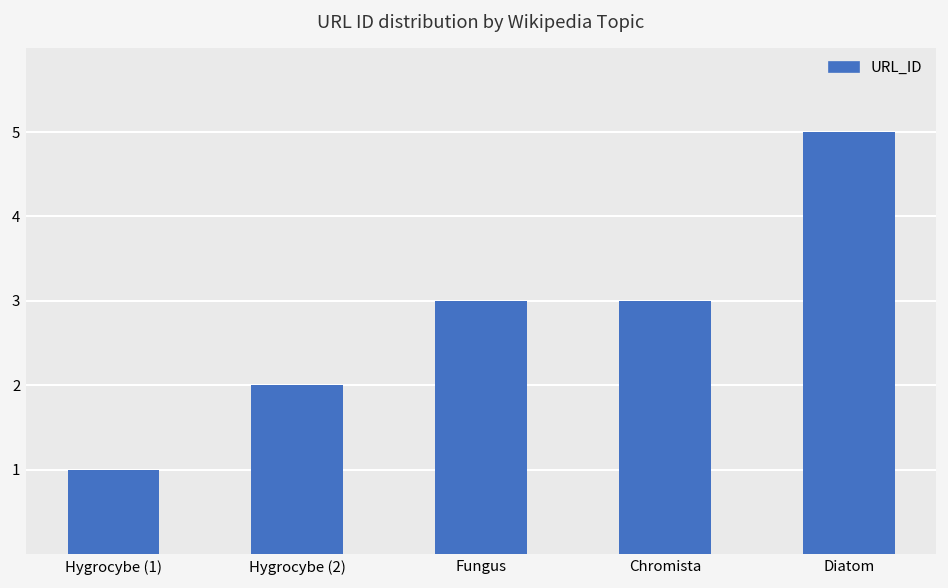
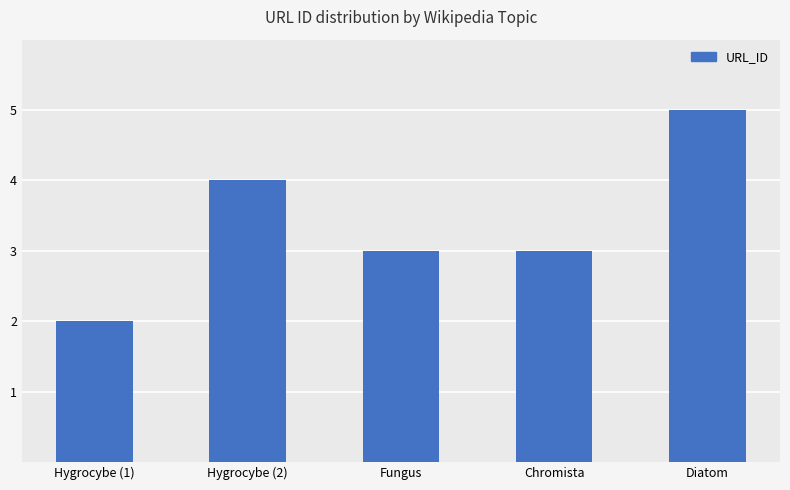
Hygrocybe (1): 1 -> 2
Hygrocybe (2): 2 -> 4
